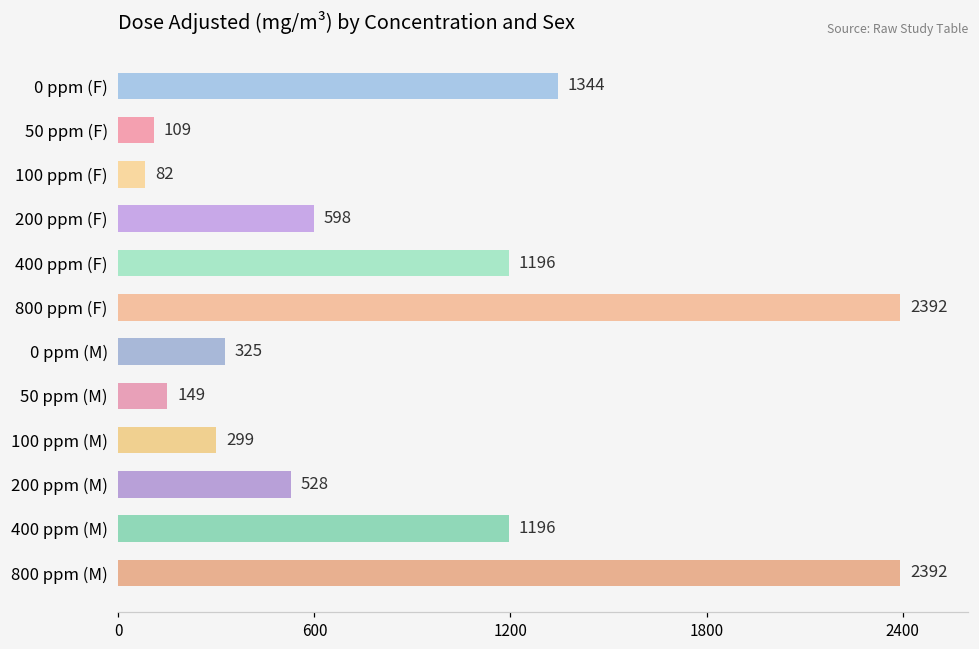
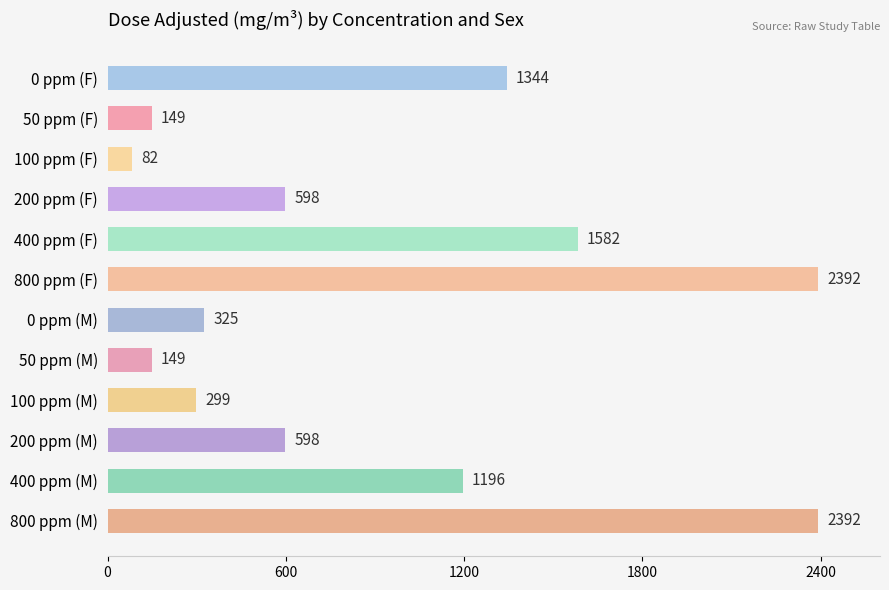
50 ppm (F): 109 -> 149
400 ppm (F): 1196 -> 1582
200 ppm (M): 528 -> 598
